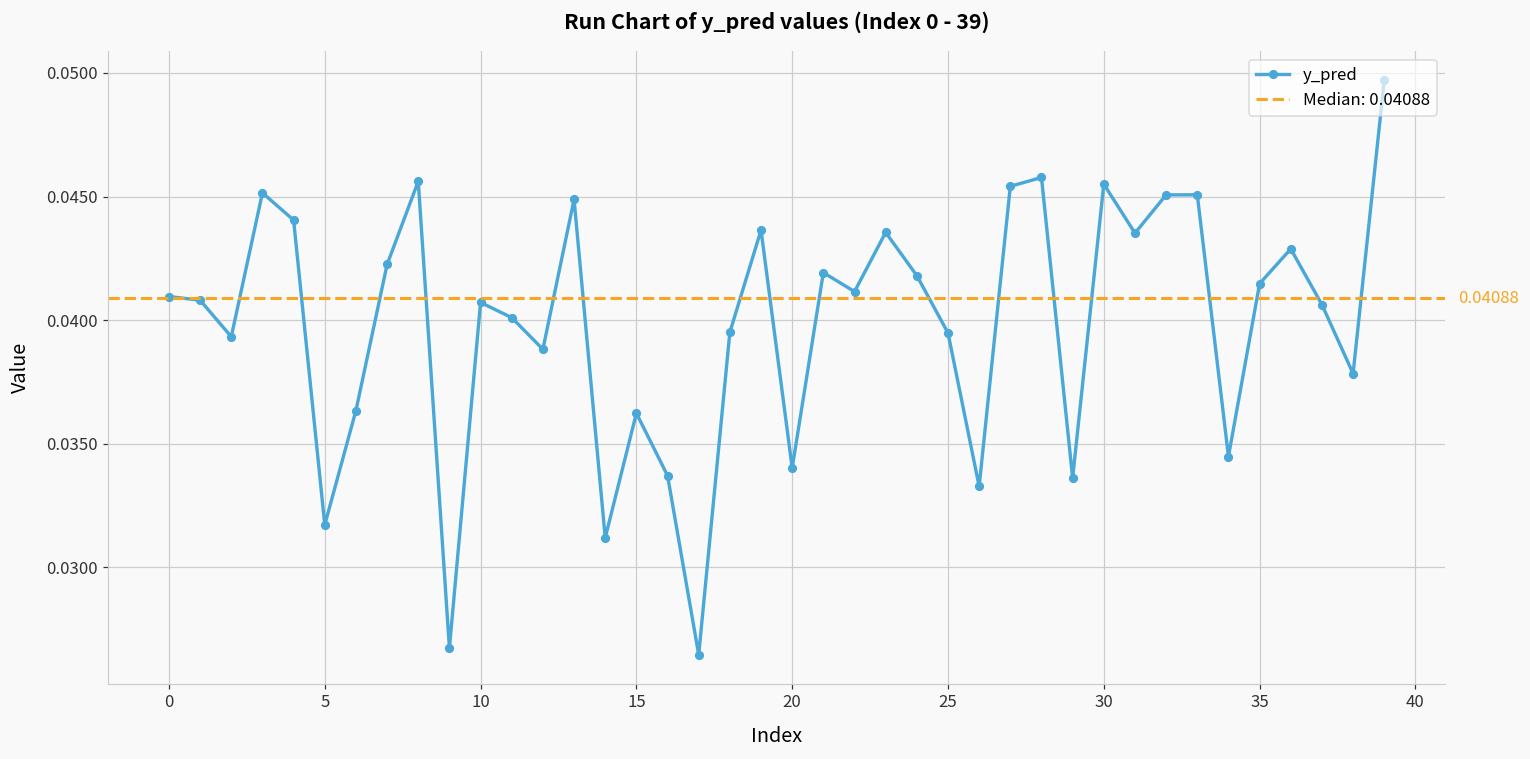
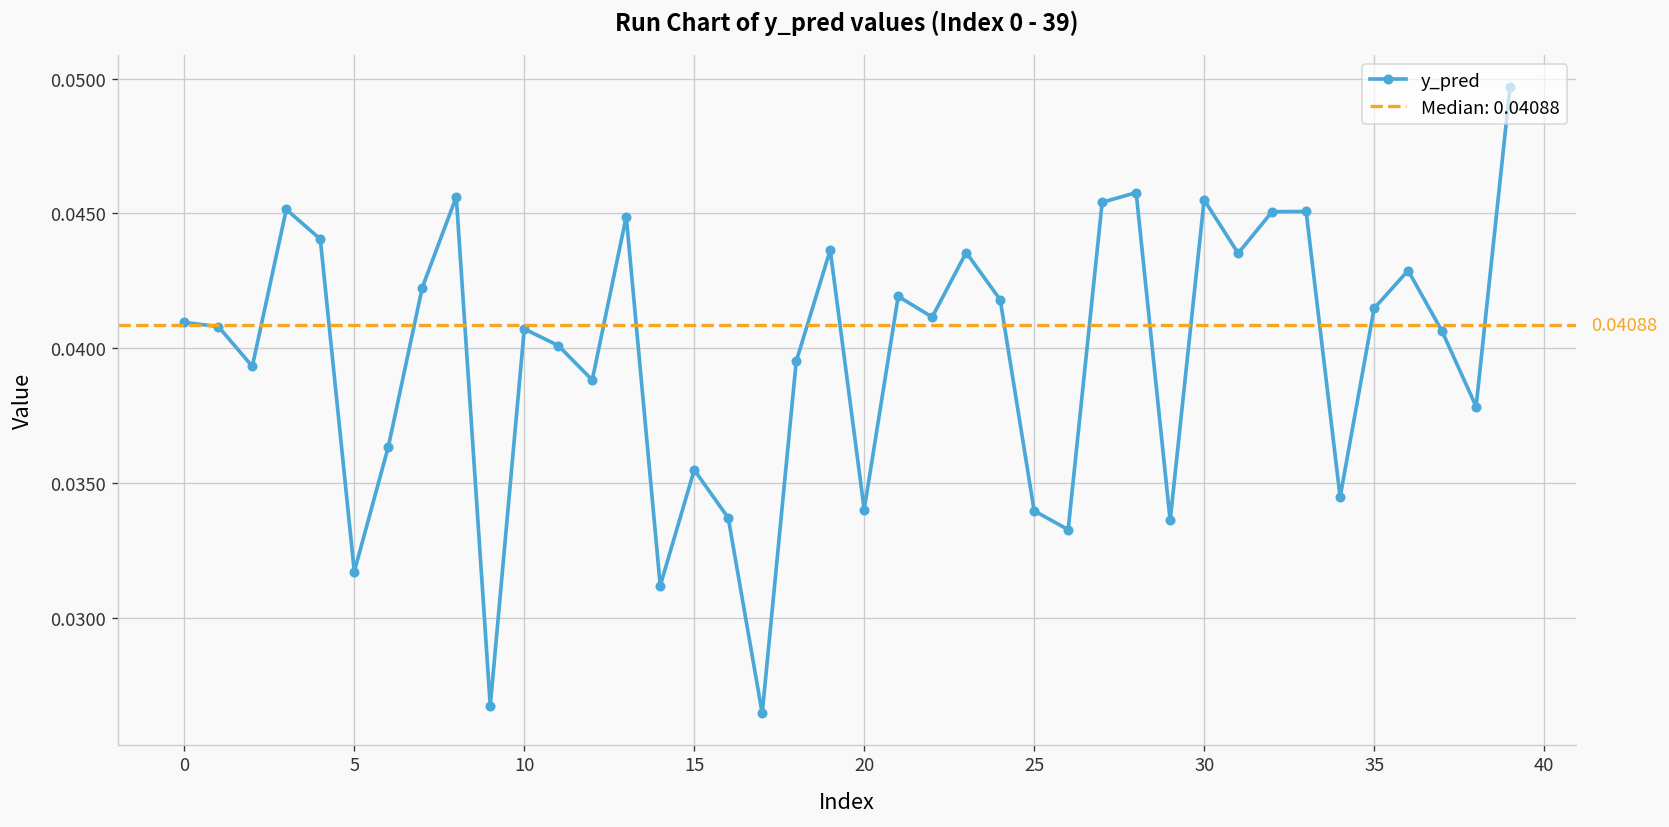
15: 0.0362 -> 0.0355
25: 0.0395 -> 0.0340
